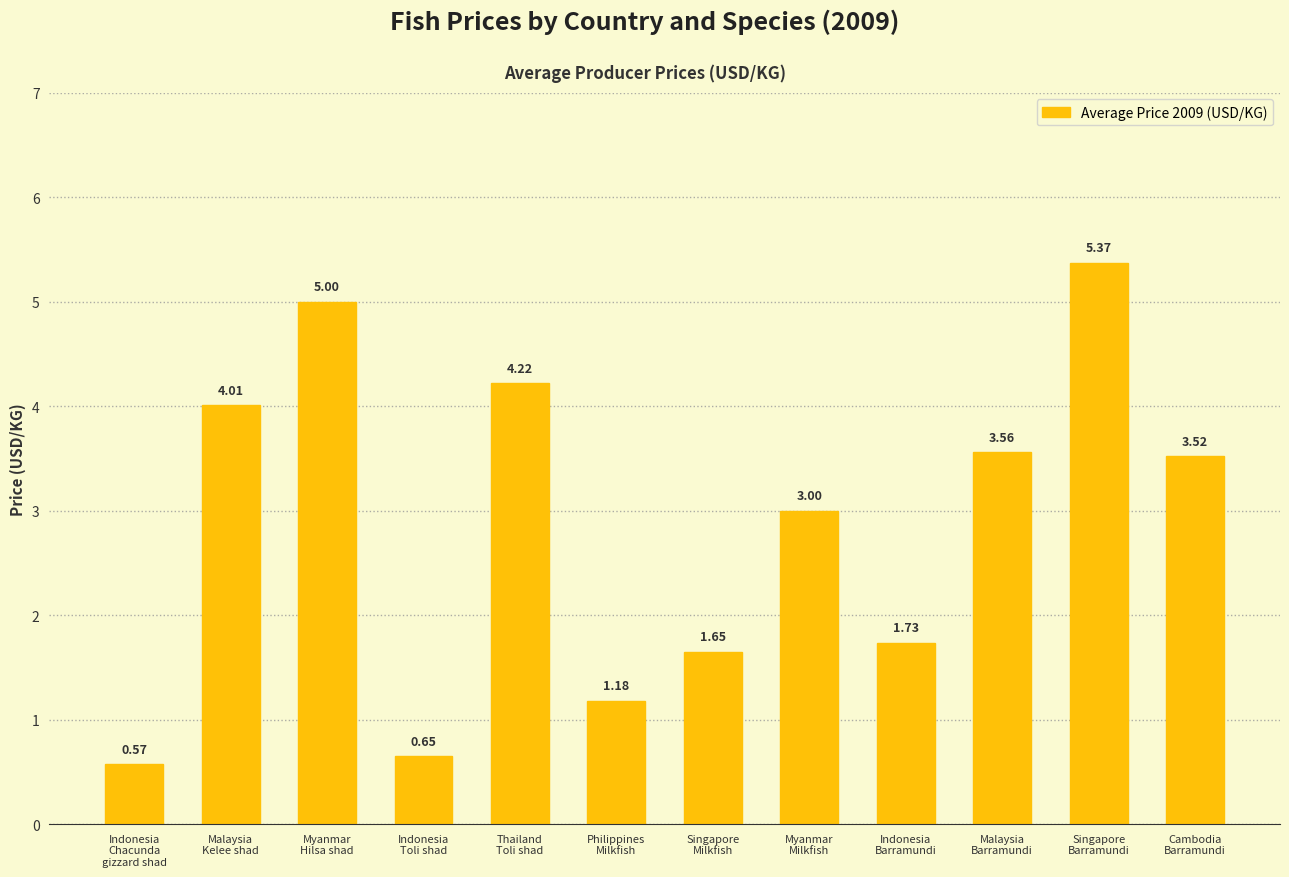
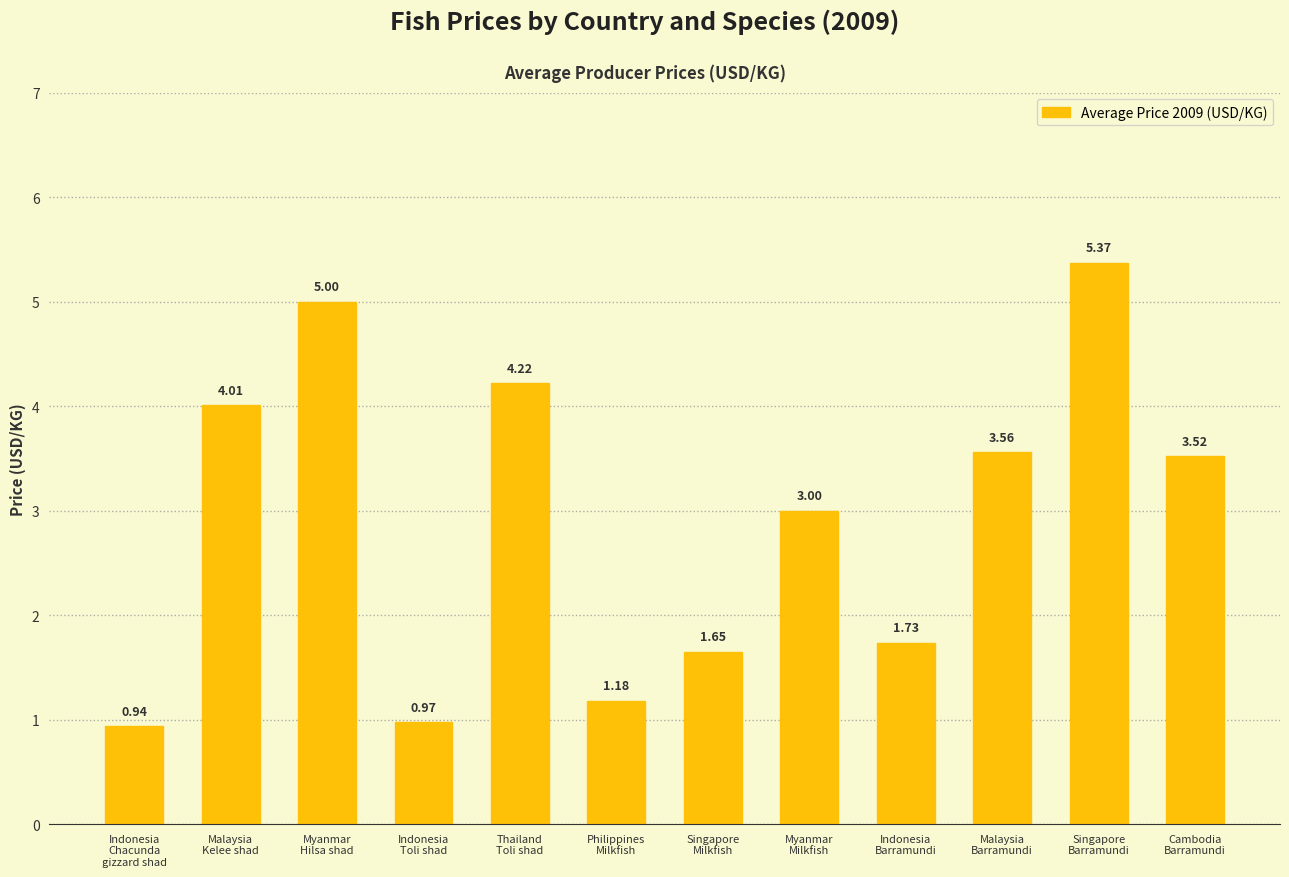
Indonesia Chacunda gizzard shad: 0.57 -> 0.94
Indonesia Toli shad: 0.65 -> 0.97
